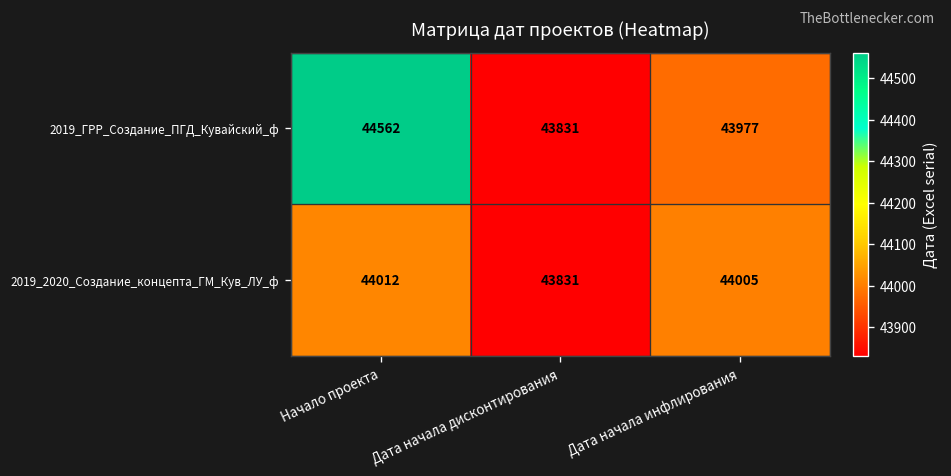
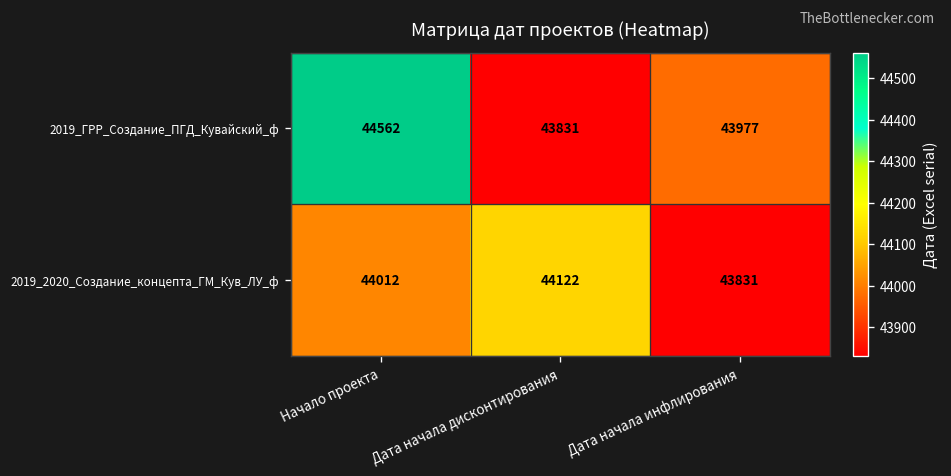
2019_2020_Создание_концепта_ГМ_Кув_ЛУ_ф, Дата начала дисконтирования: 43831 -> 44122
2019_2020_Создание_концепта_ГМ_Кув_ЛУ_ф, Дата начала инфлирования: 44005 -> 43831
